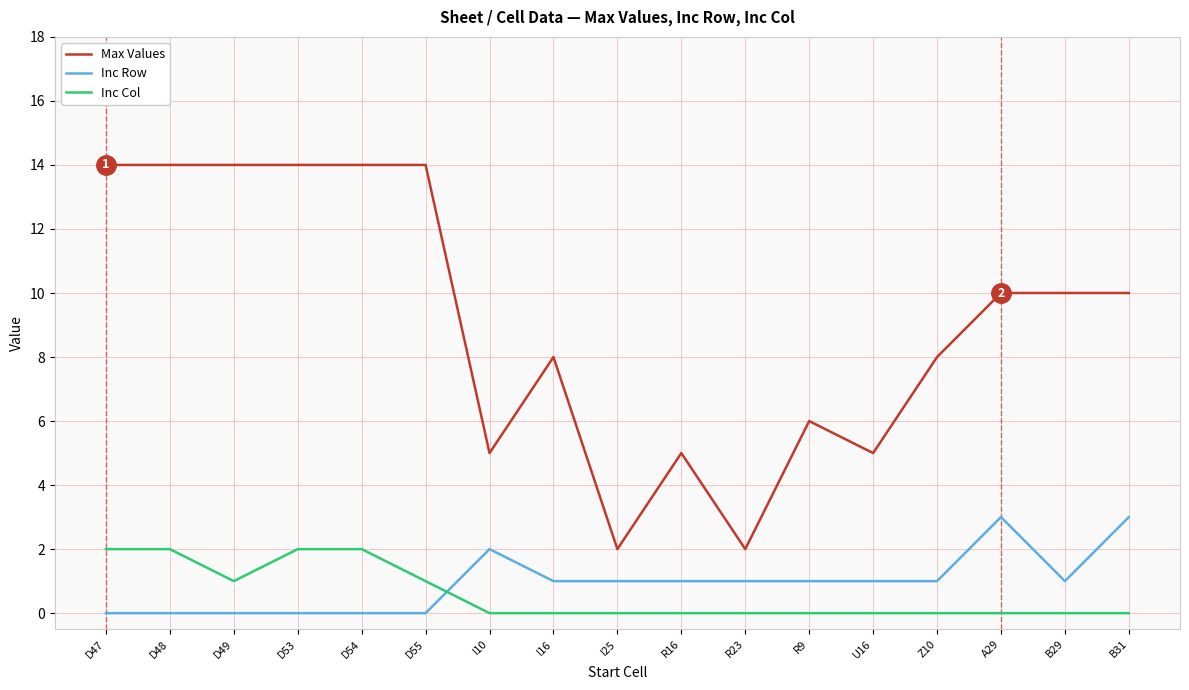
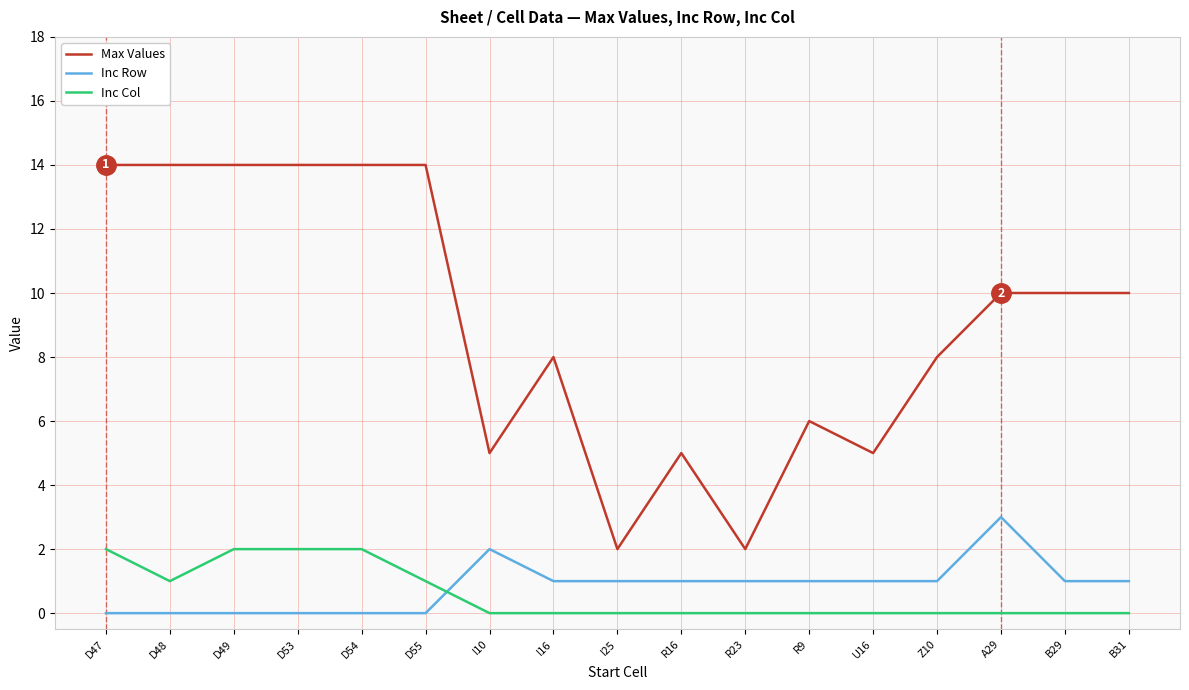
Inc Col, D48: 2 -> 1
Inc Col, D49: 1 -> 2
Inc Row, B31: 3 -> 1
